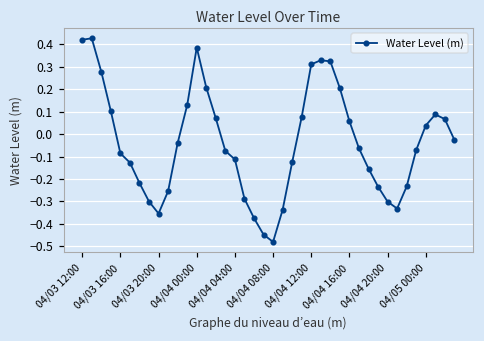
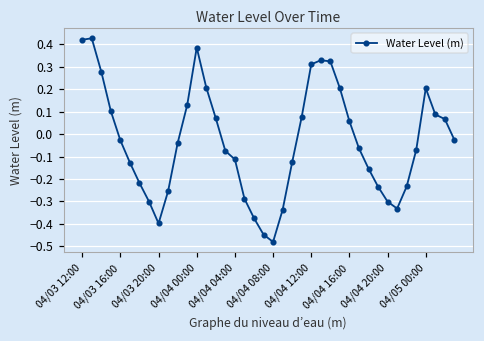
04/03 16:00: -0.09 -> -0.03
04/03 20:00: -0.35 -> -0.40
04/05 00:00: 0.04 -> 0.20
